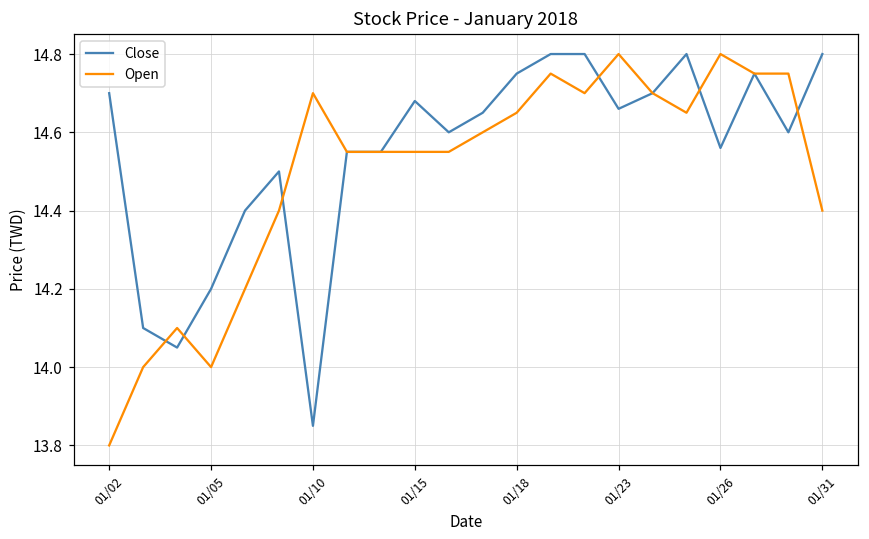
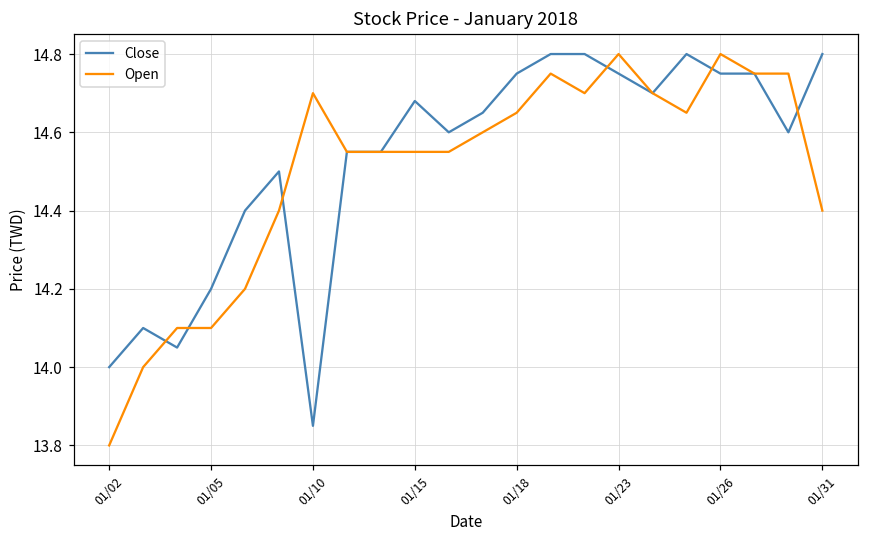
Close, 01/02: 14.7 -> 14.0
Open, 01/05: 14.0 -> 14.1
Close, 01/23: 14.66 -> 14.75
Close, 01/26: 14.56 -> 14.75
